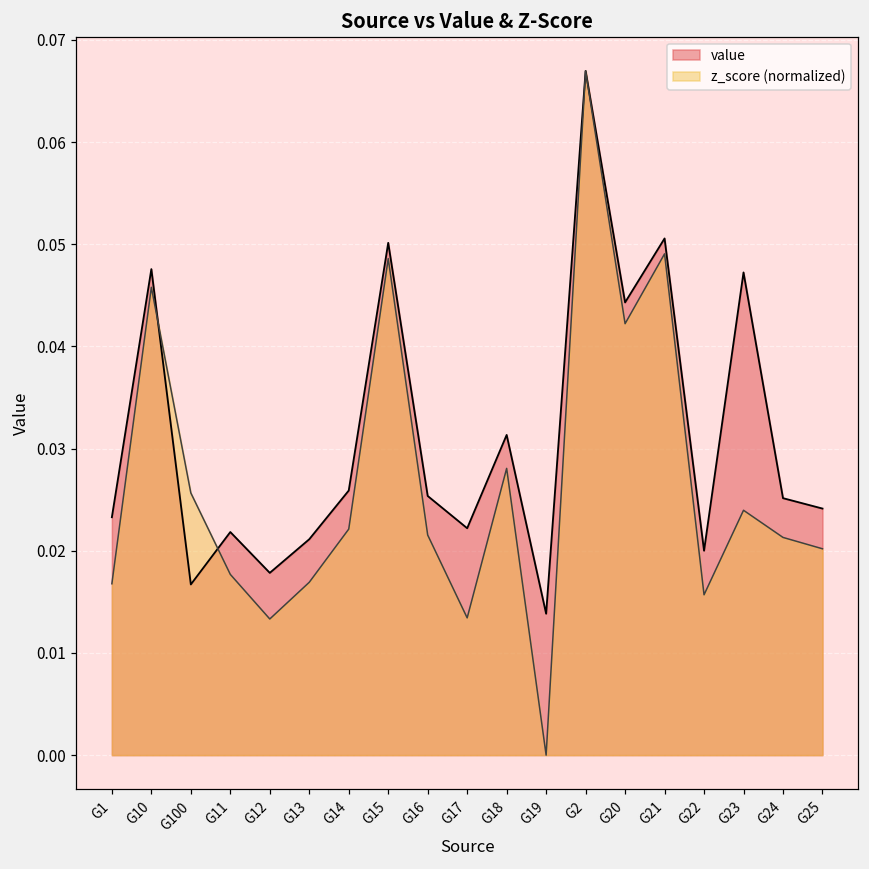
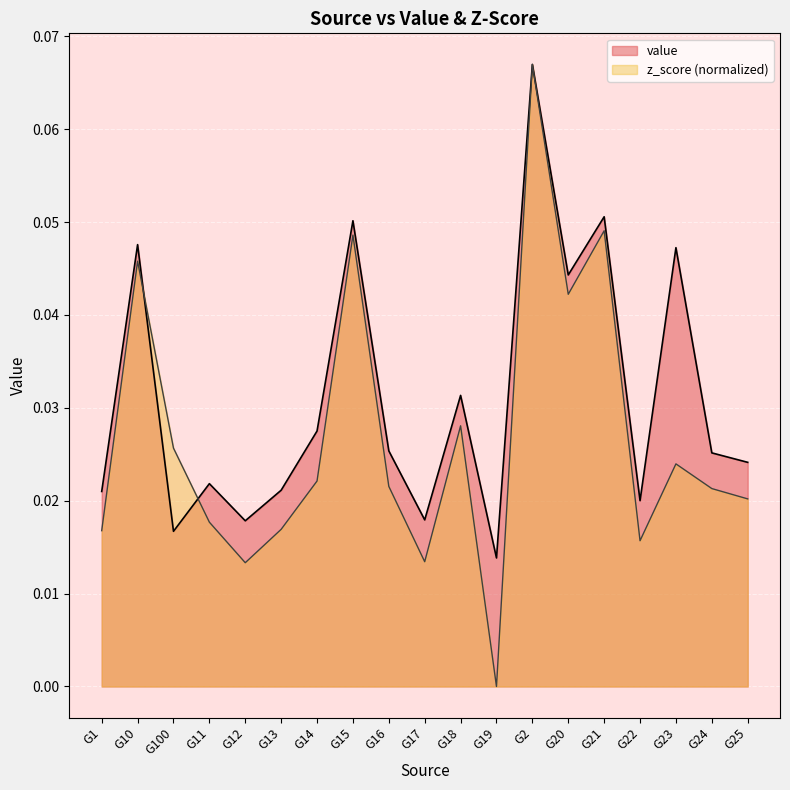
value, G1: 0.023 -> 0.021
value, G14: 0.026 -> 0.028
value, G17: 0.022 -> 0.018
